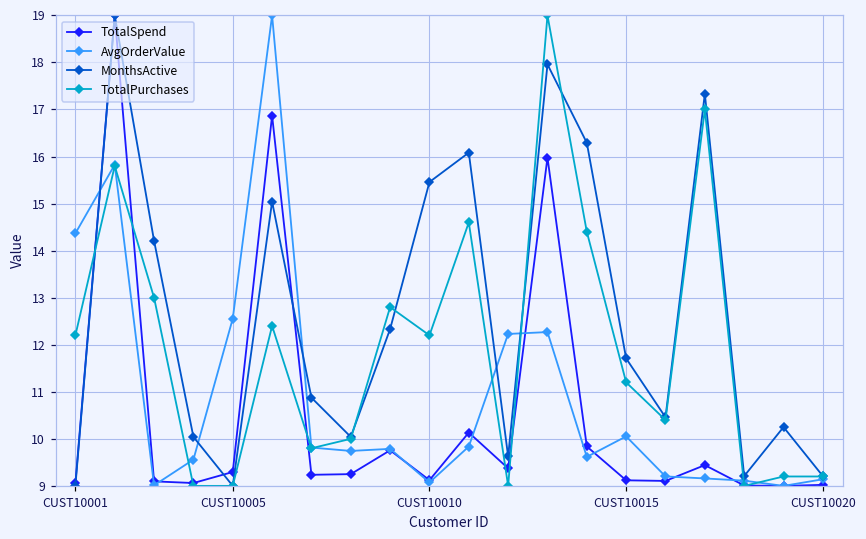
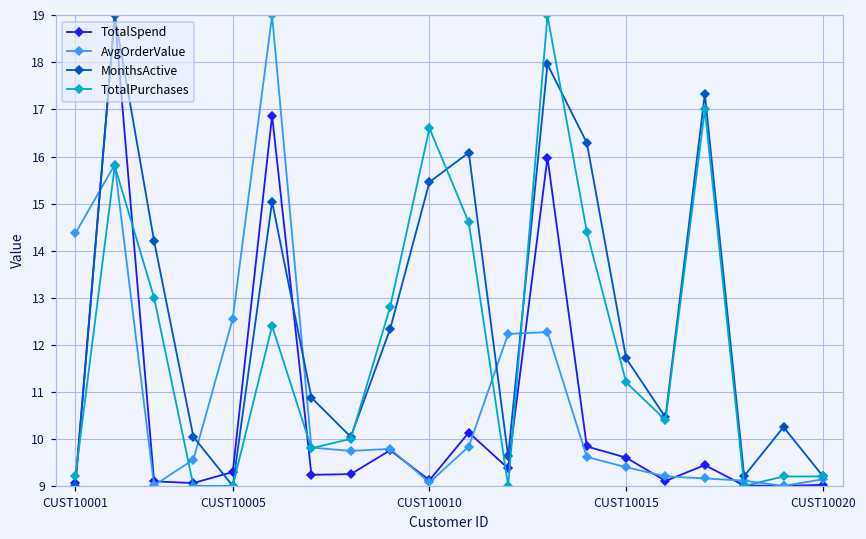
TotalPurchases, CUST10001: 12.2 -> 9.2
TotalPurchases, CUST10010: 12.2 -> 16.6
TotalSpend, CUST10015: 9.1 -> 9.6
AvgOrderValue, CUST10015: 10.1 -> 9.4
